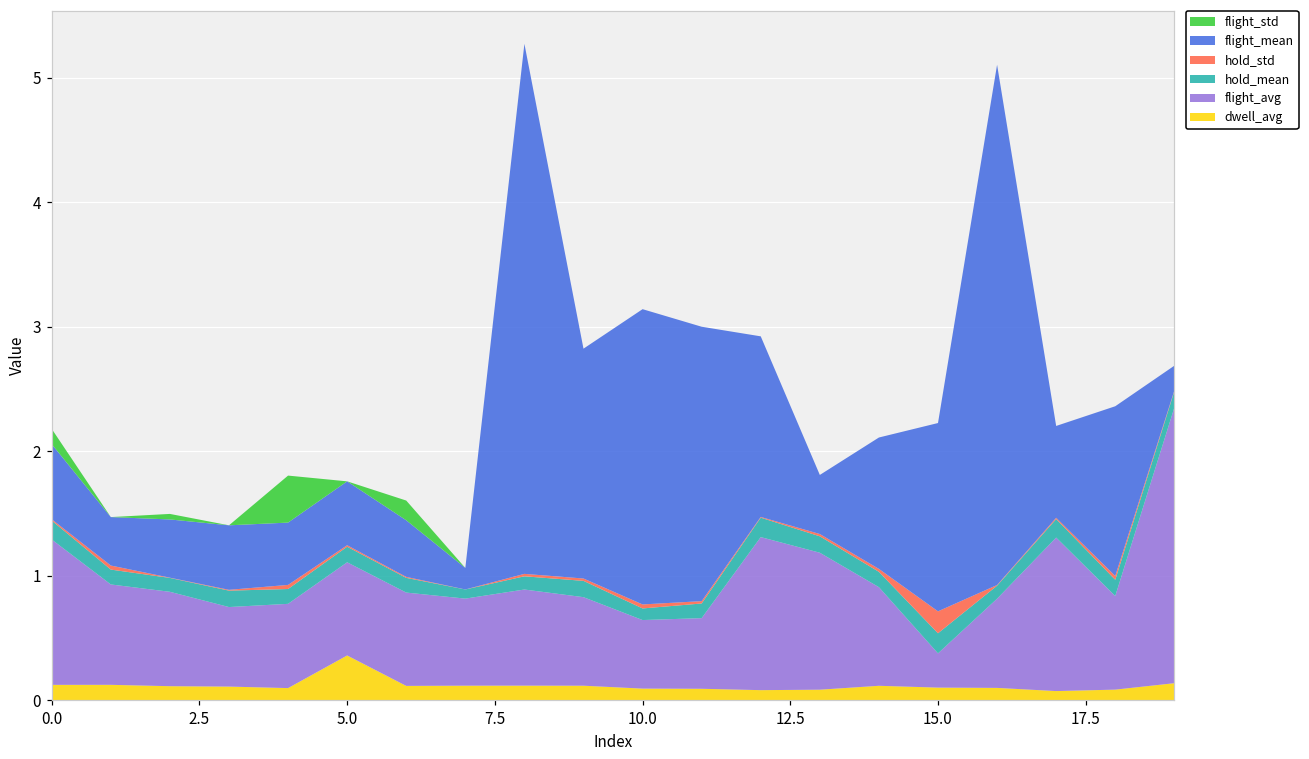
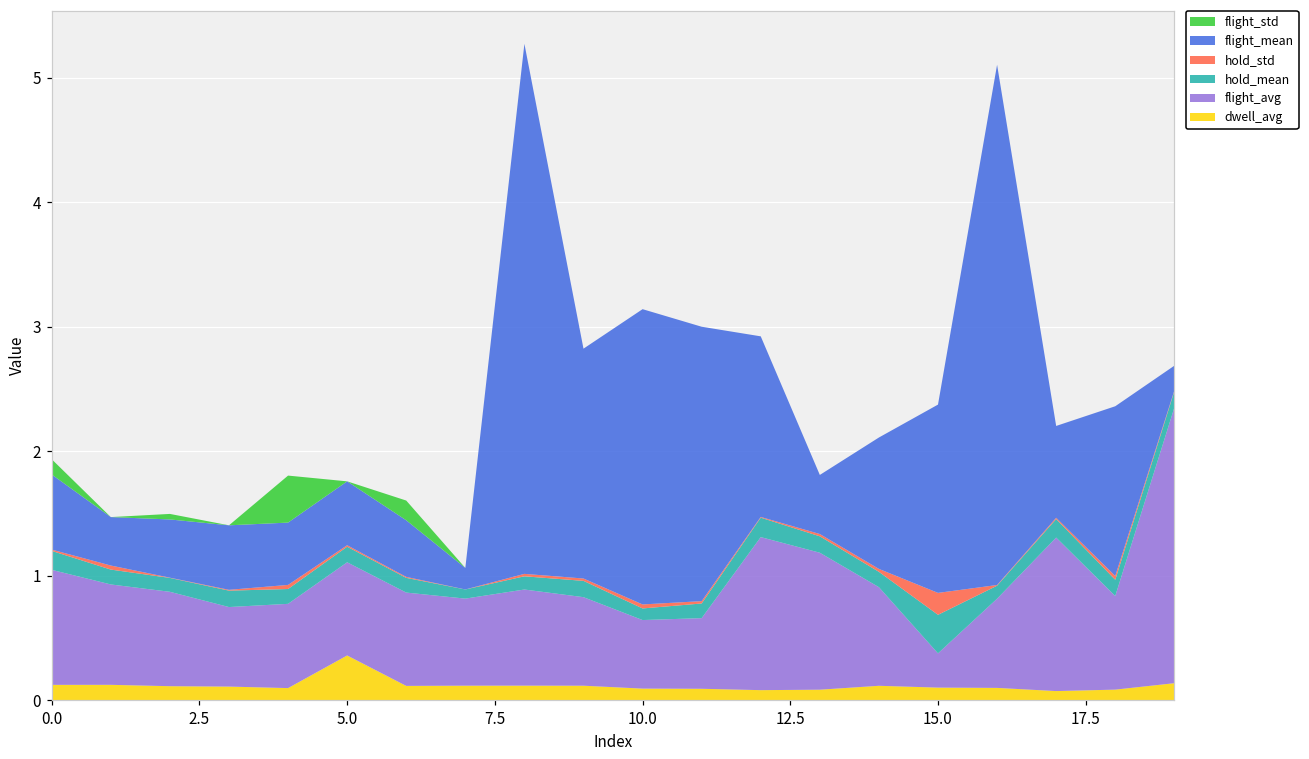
flight_avg, 0.0: 1.17 -> 0.92
hold_mean, 15.0: 0.16 -> 0.31
